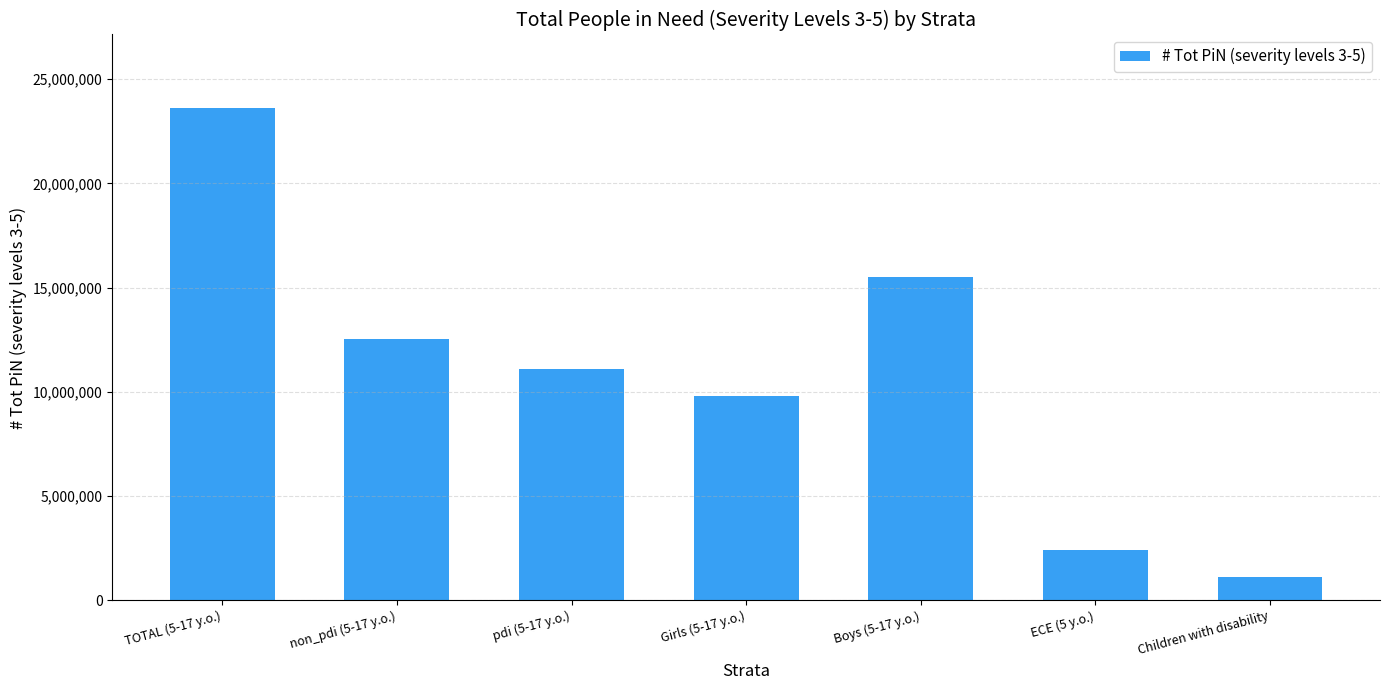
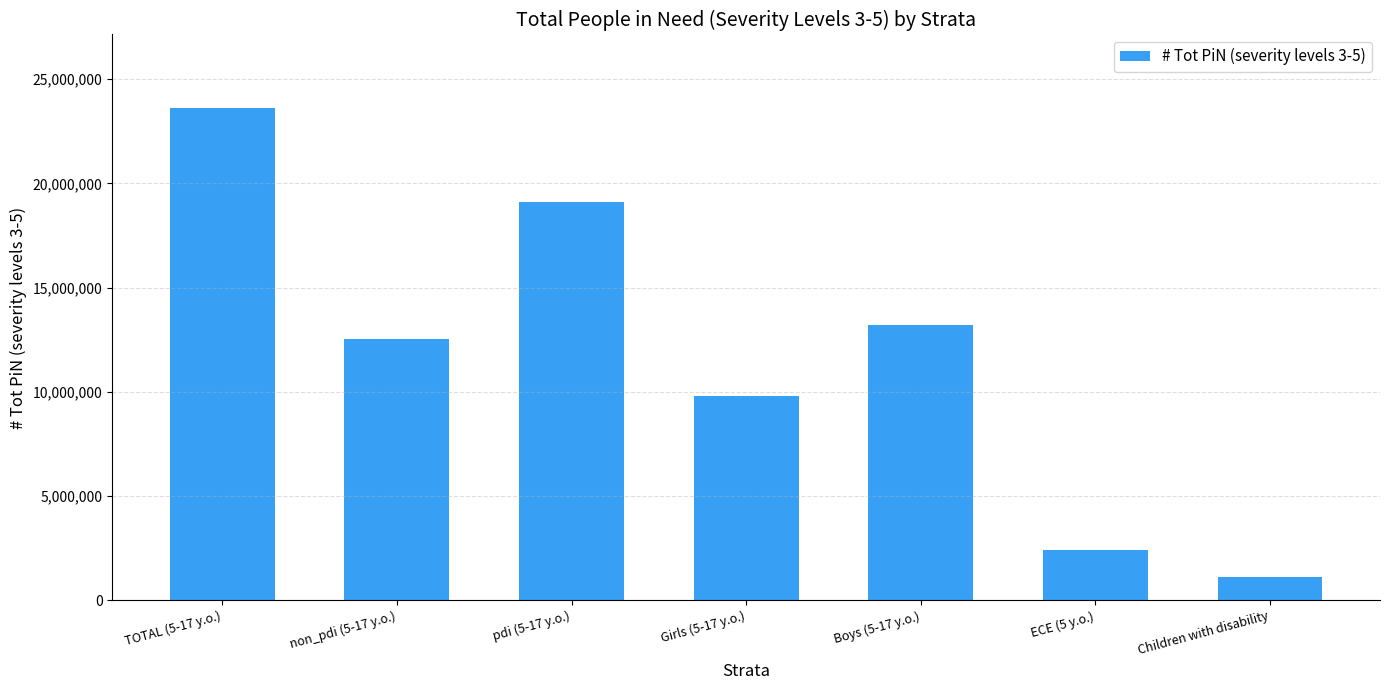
pdi (5-17 y.o.): 11,100,000 -> 19,100,000
Boys (5-17 y.o.): 15,500,000 -> 13,200,000
